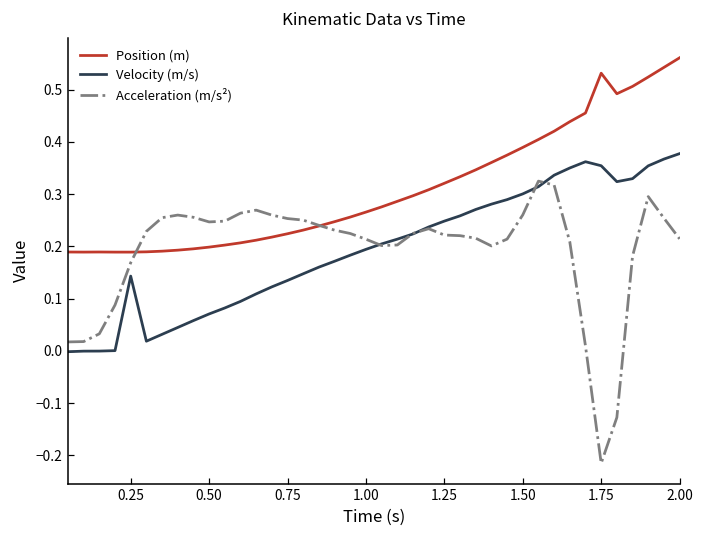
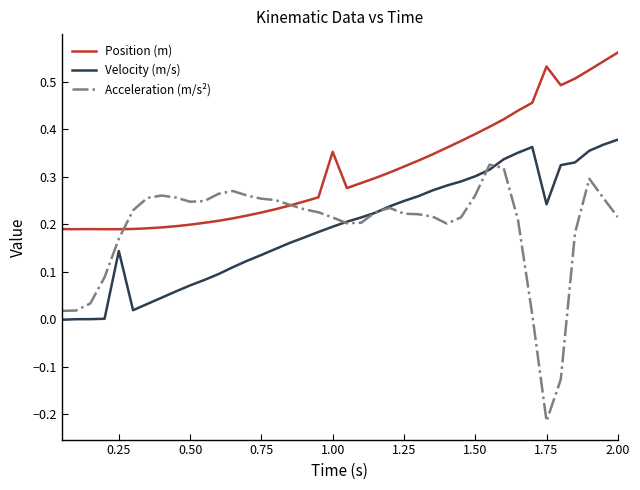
Position (m), 1.00: 0.27 -> 0.35
Velocity (m/s), 1.75: 0.35 -> 0.24
